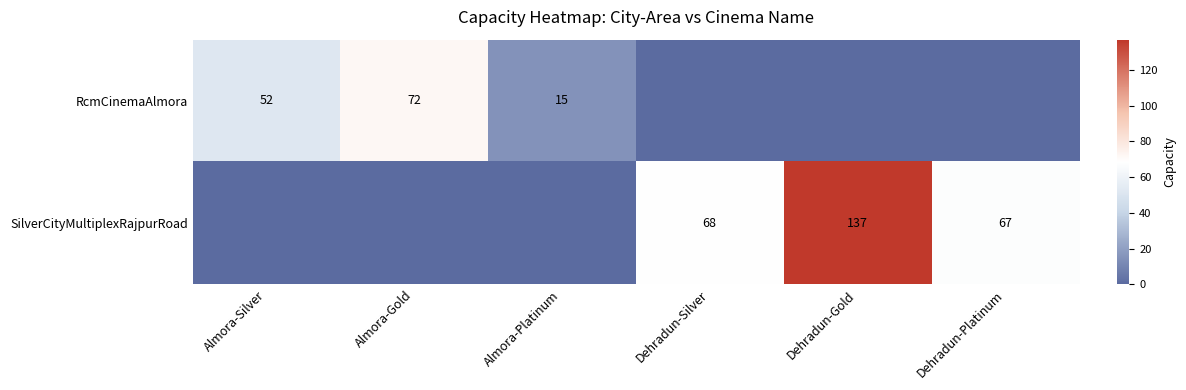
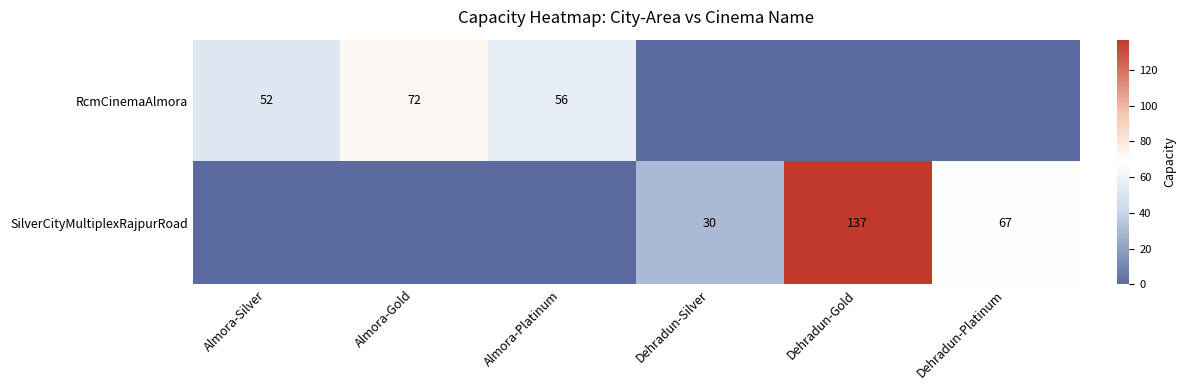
RcmCinemaAlmora, Almora-Platinum: 15 -> 56
SilverCityMultiplexRajpurRoad, Dehradun-Silver: 68 -> 30
